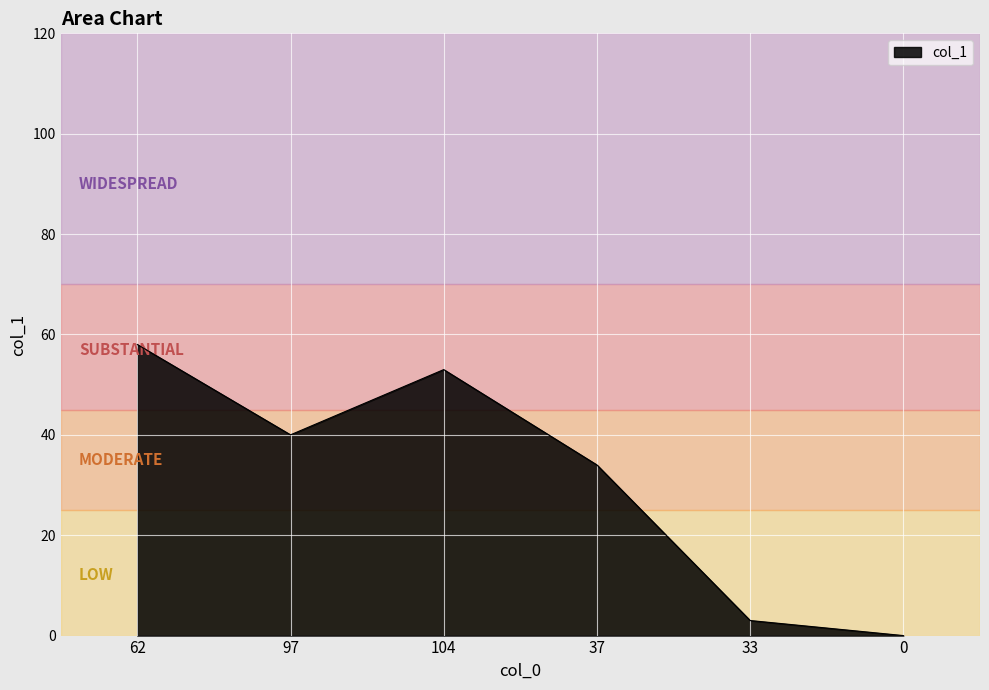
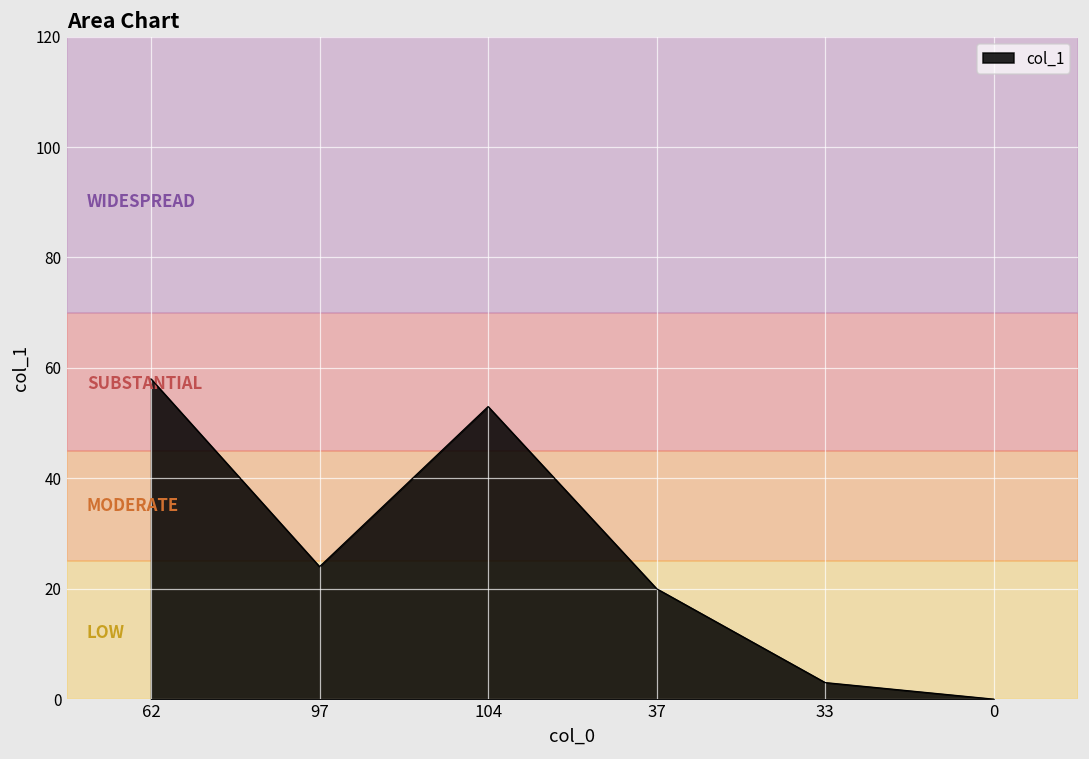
97: 40 -> 24
37: 34 -> 20
